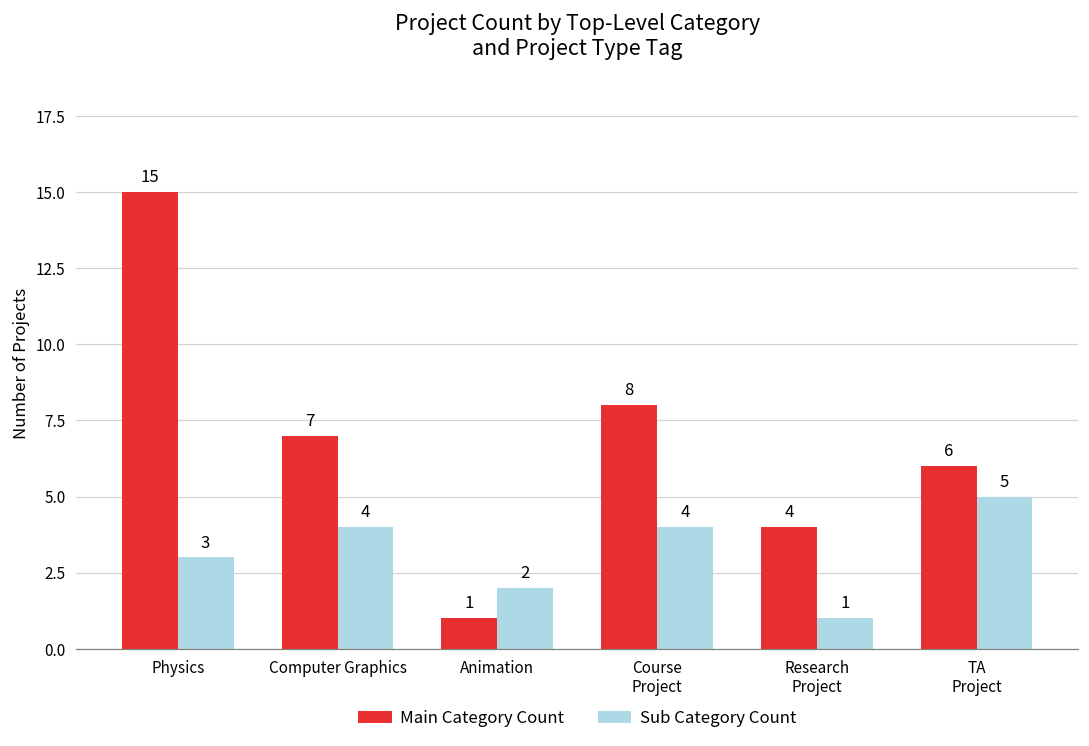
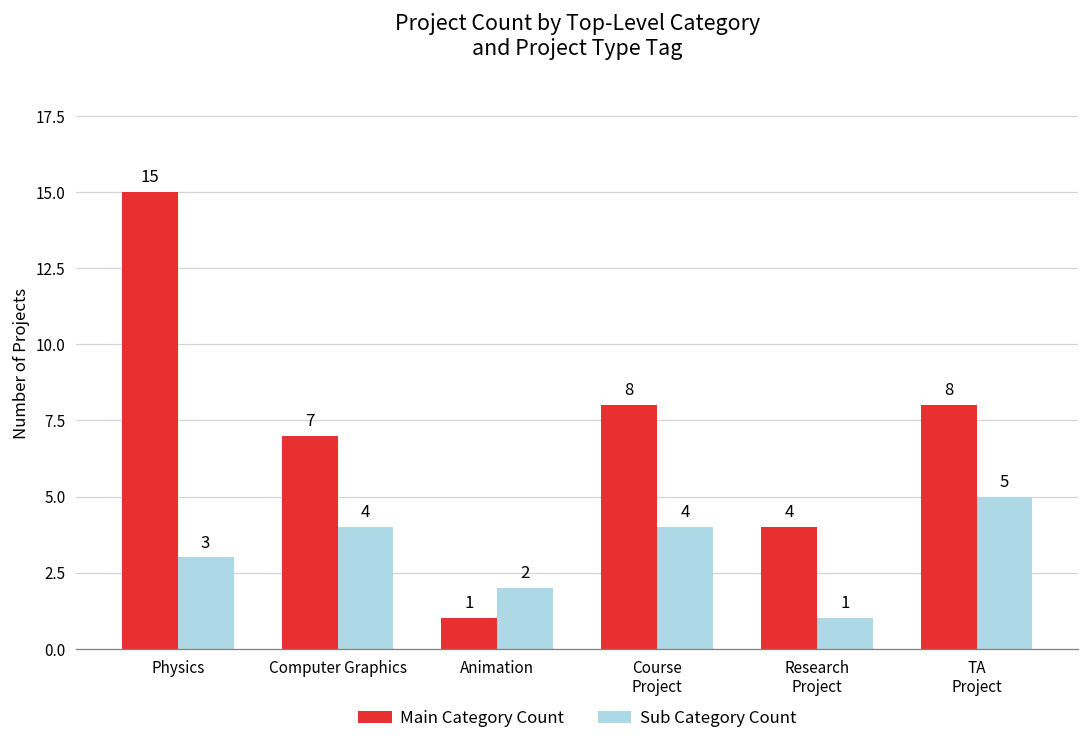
Main Category Count, TA Project: 6 -> 8
